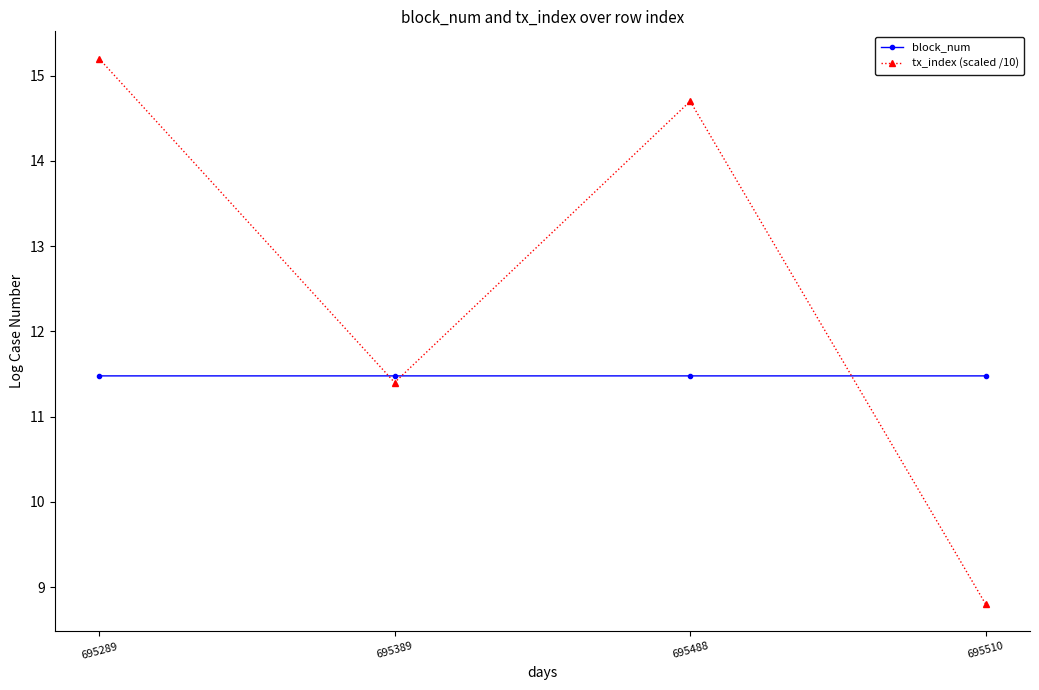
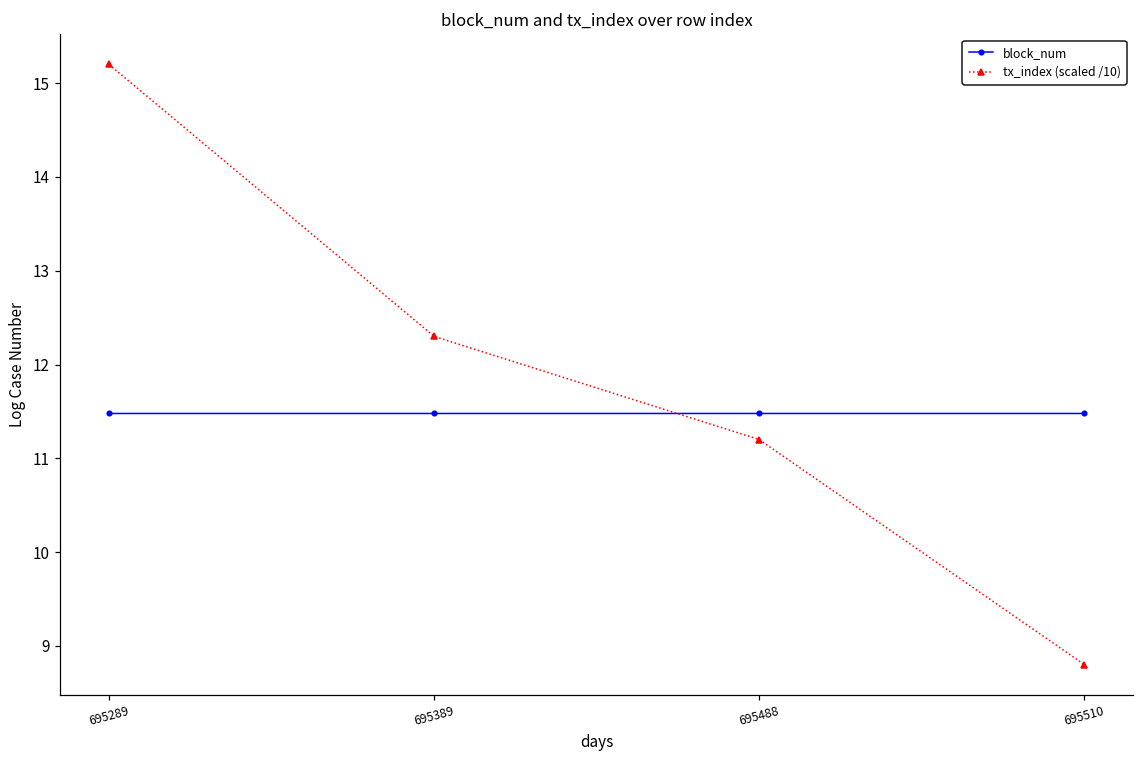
tx_index (scaled /10), 695389: 11.4 -> 12.3
tx_index (scaled /10), 695488: 14.7 -> 11.2
